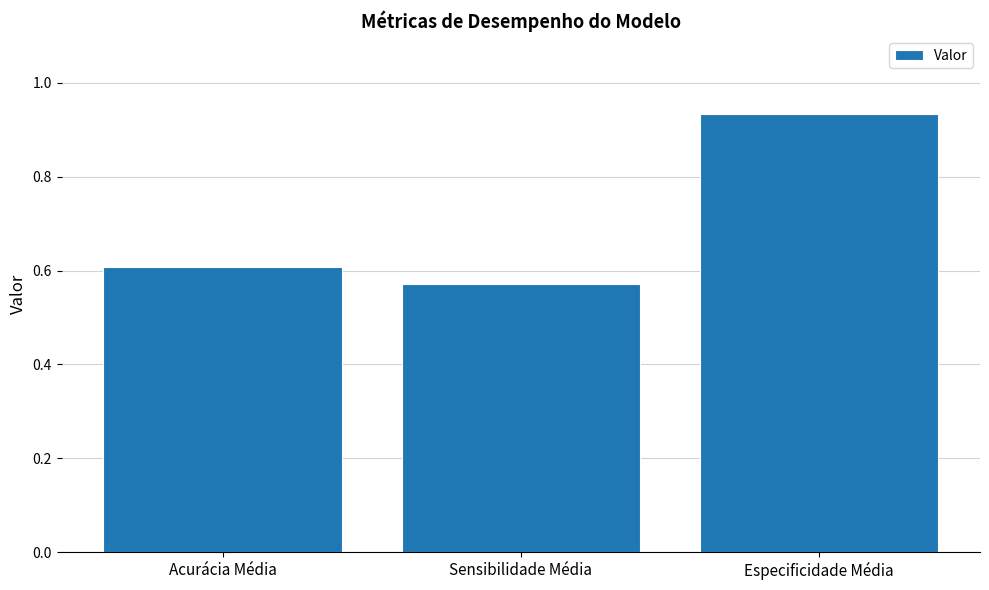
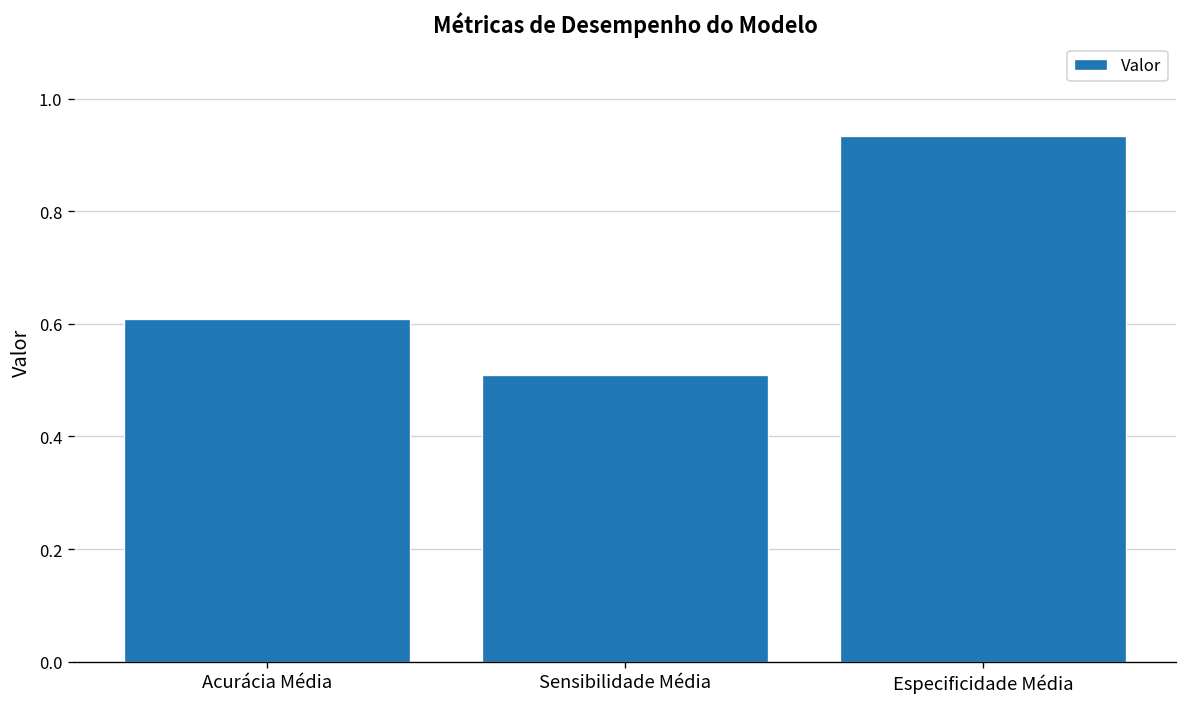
Sensibilidade Média: 0.57 -> 0.51
